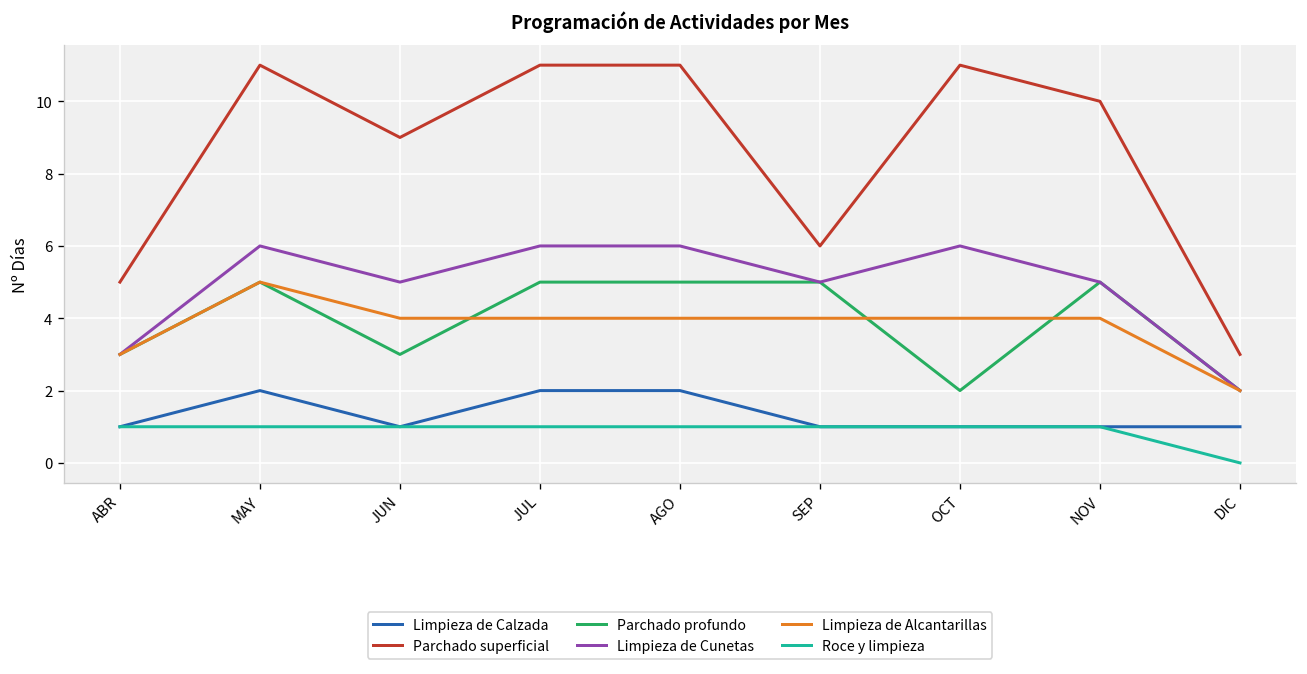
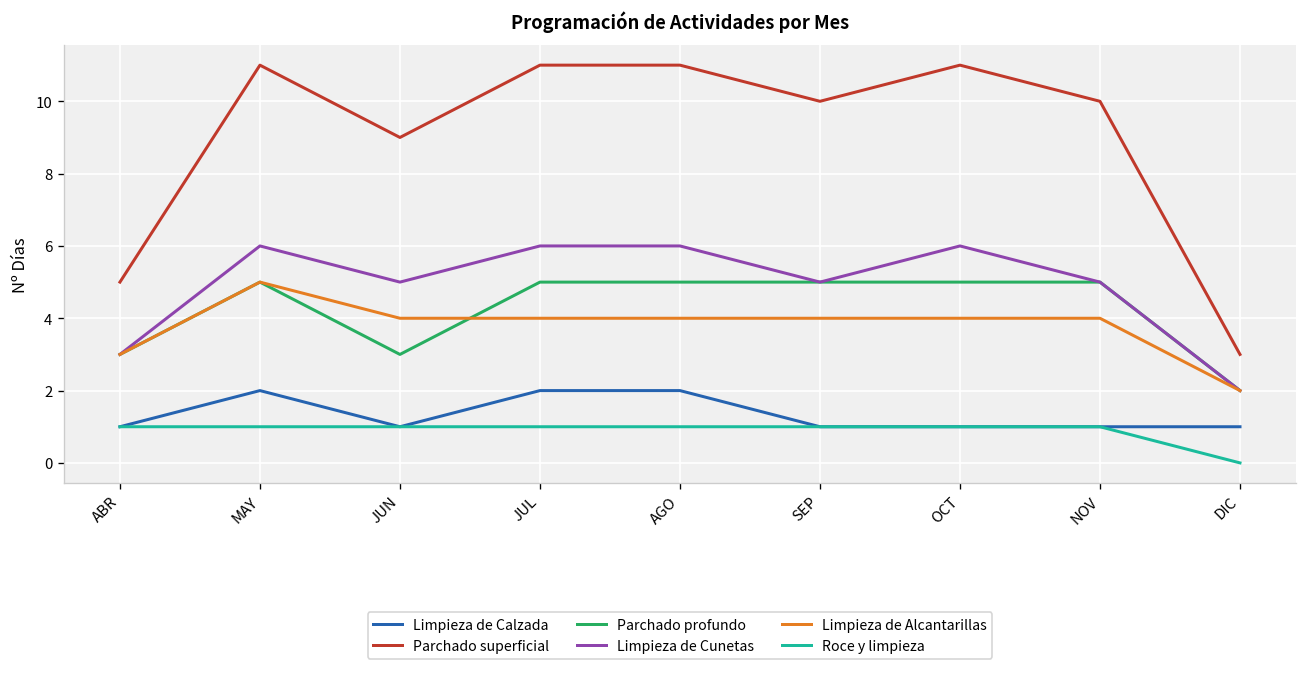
Parchado superficial, SEP: 6 -> 10
Parchado profundo, OCT: 2 -> 5
